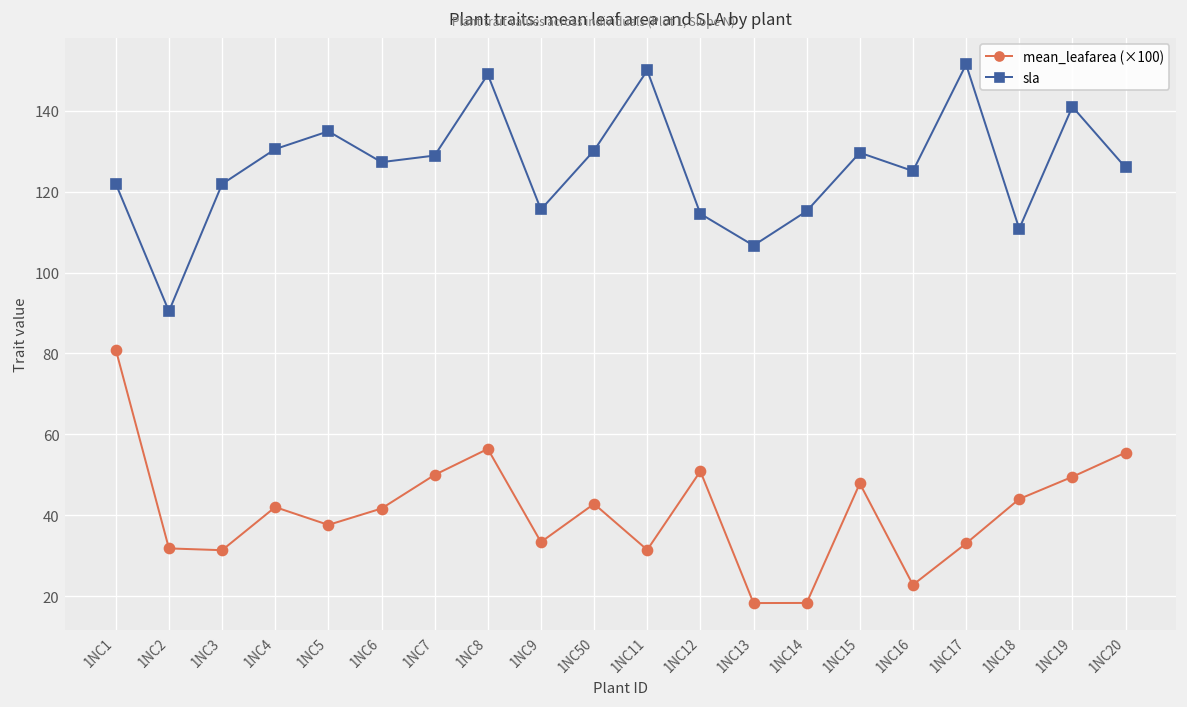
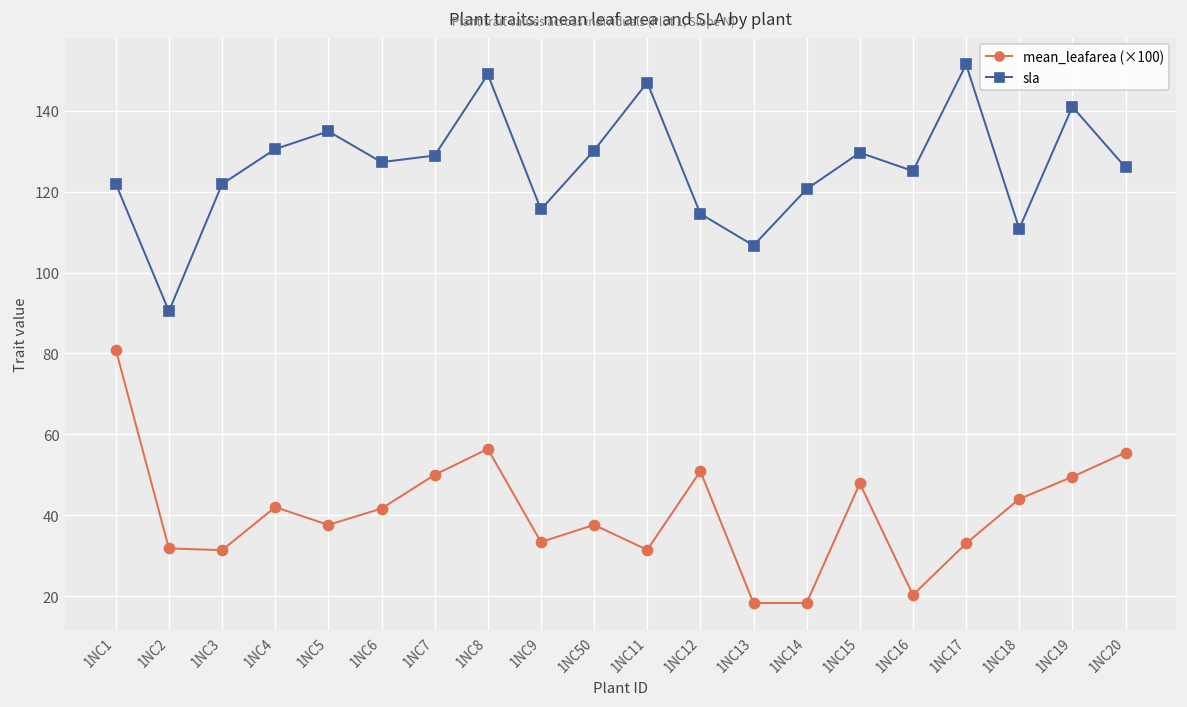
mean_leafarea (×100), 1NC50: 43 -> 38
sla, 1NC11: 150 -> 147
sla, 1NC14: 115 -> 121
mean_leafarea (×100), 1NC16: 23 -> 20
